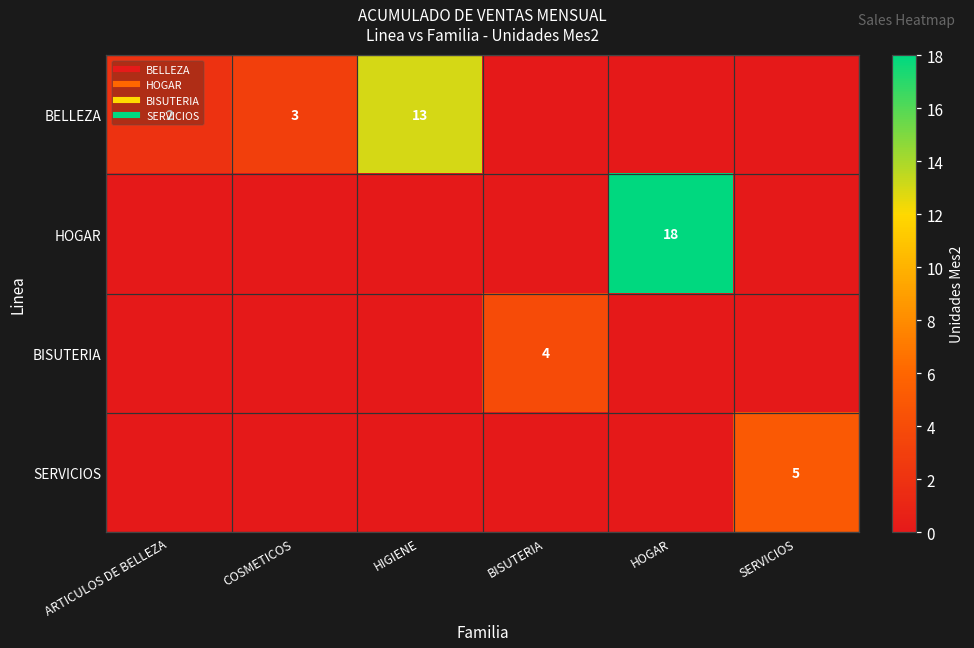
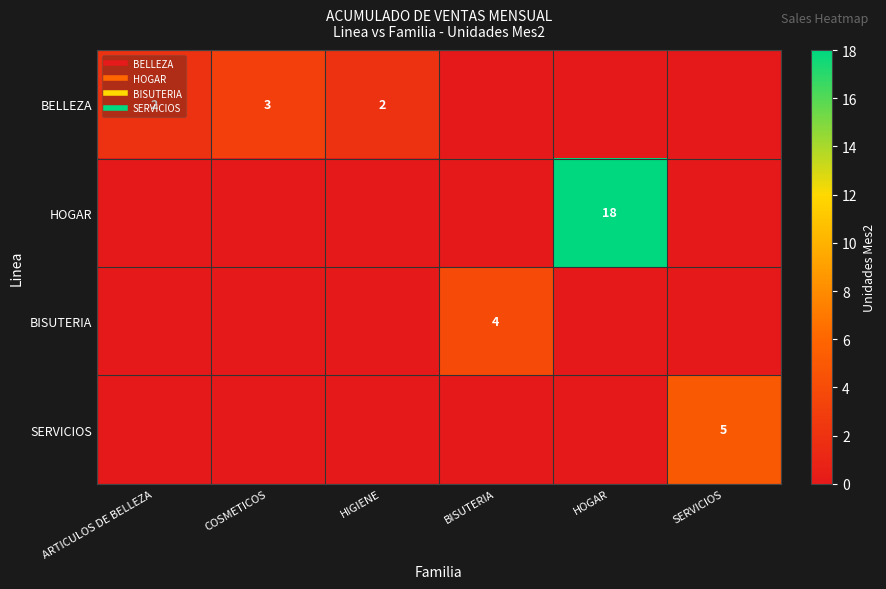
BELLEZA, HIGIENE: 13 -> 2
